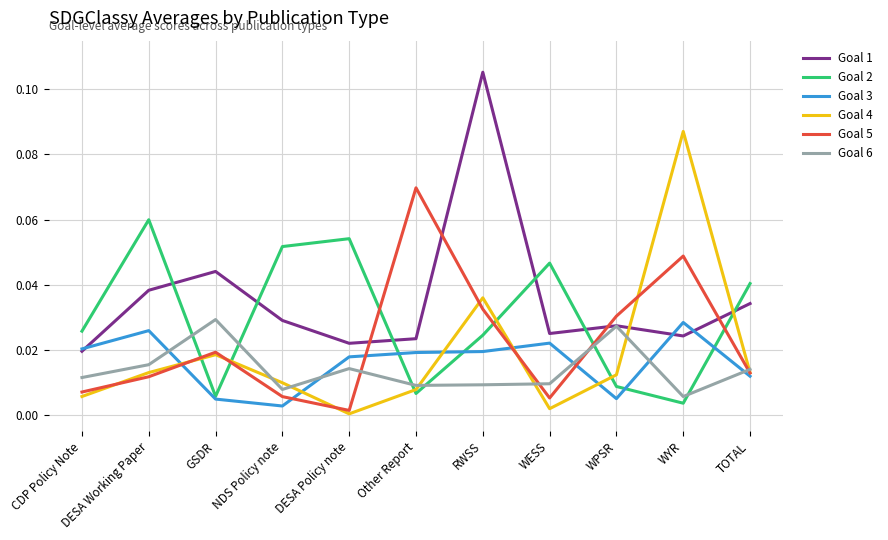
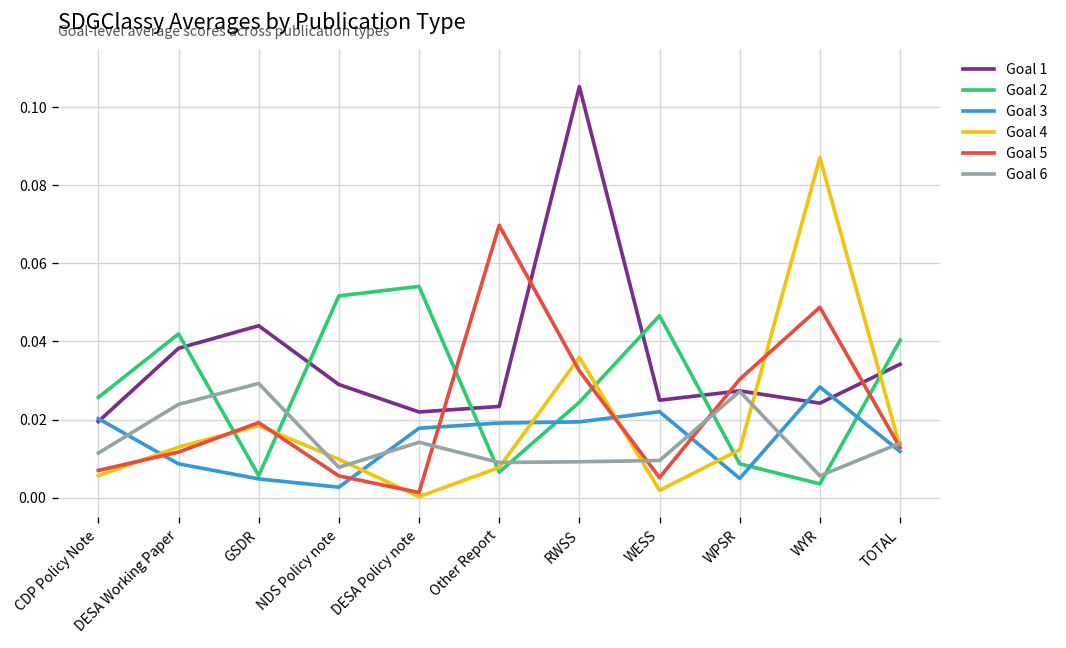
Goal 2, DESA Working Paper: 0.060 -> 0.042
Goal 3, DESA Working Paper: 0.026 -> 0.009
Goal 6, DESA Working Paper: 0.015 -> 0.024
